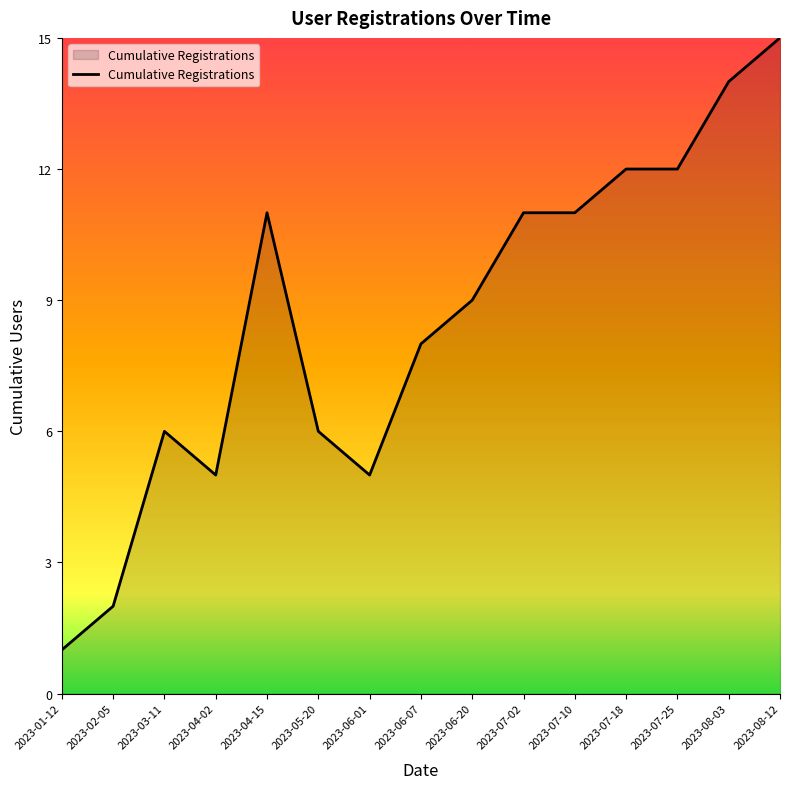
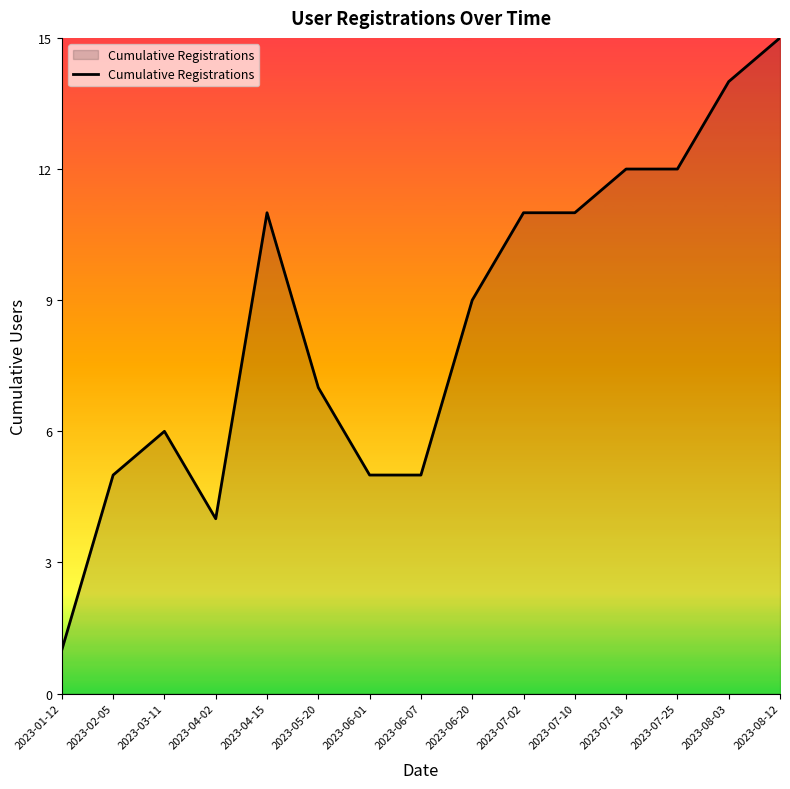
2023-02-05: 2 -> 5
2023-04-02: 5 -> 4
2023-05-20: 6 -> 7
2023-06-07: 8 -> 5
